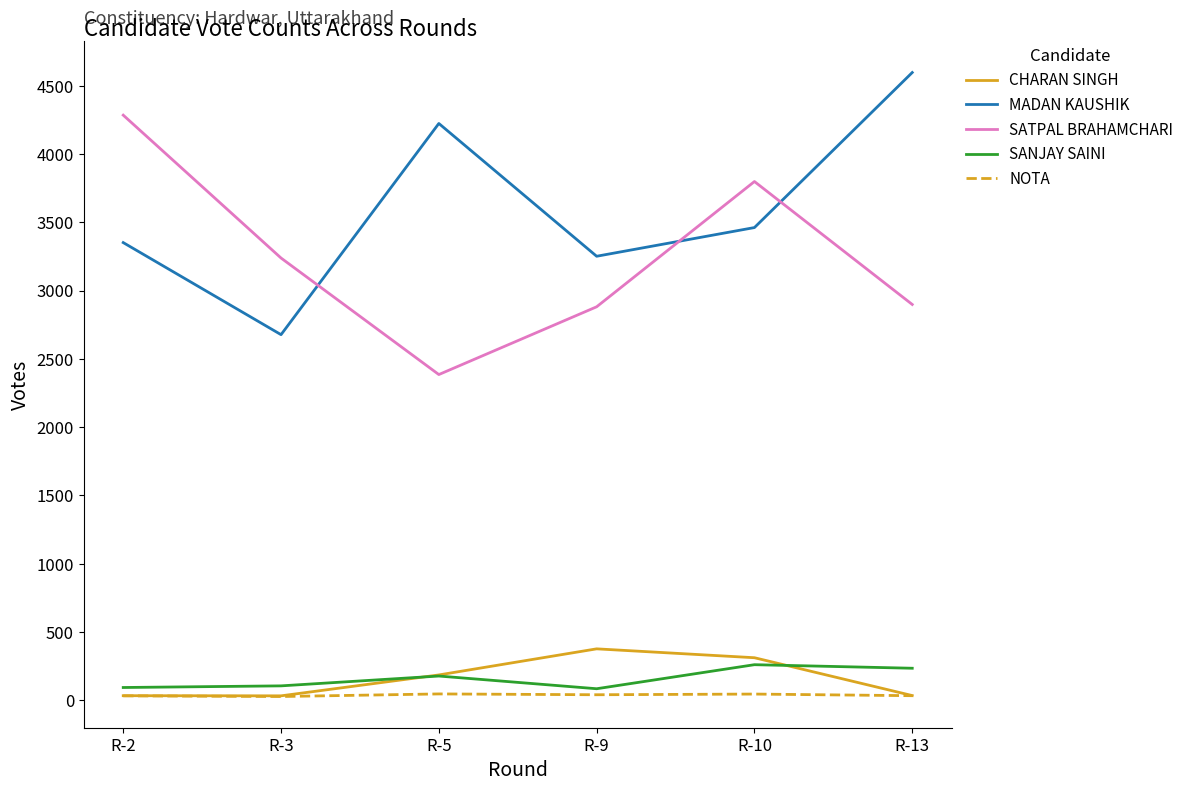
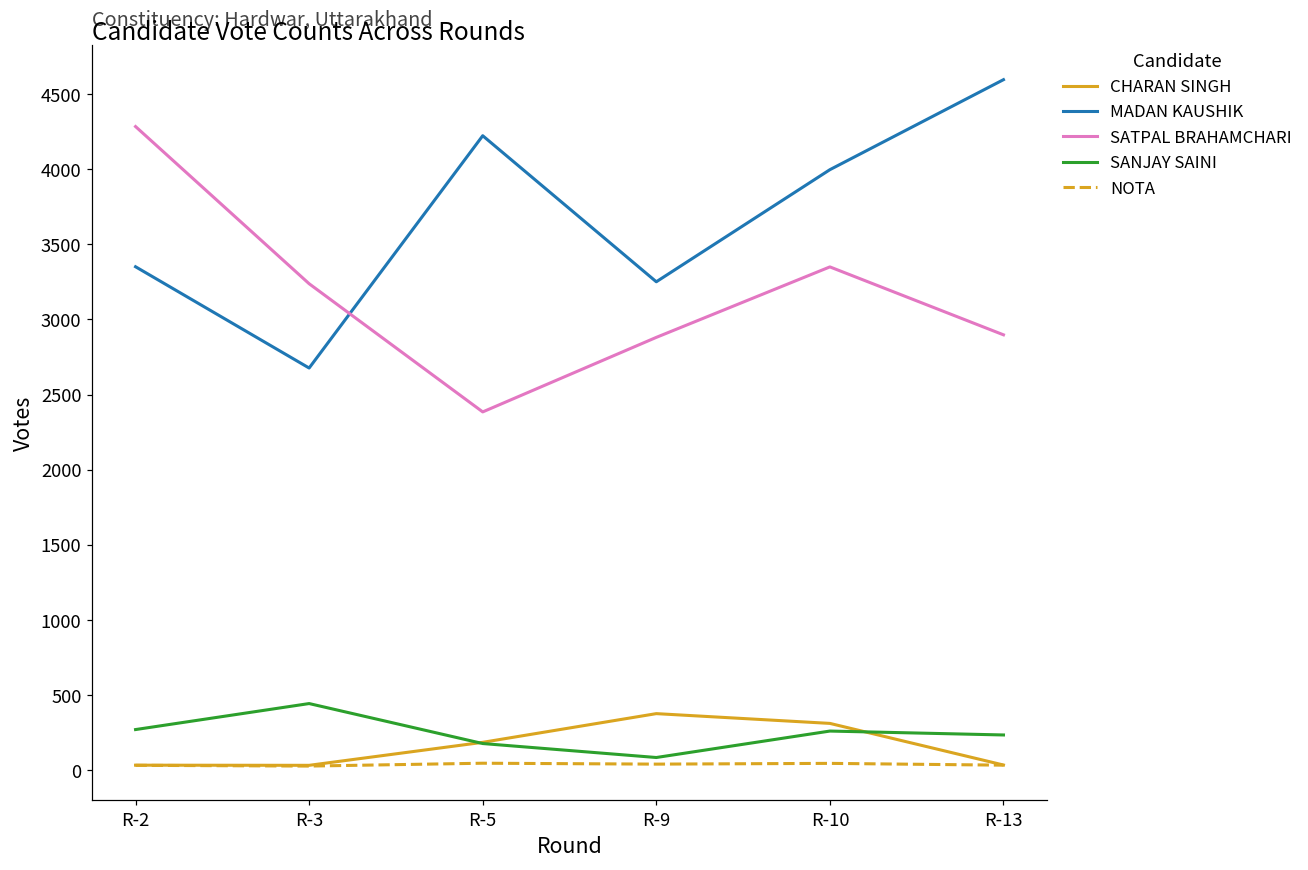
SANJAY SAINI, R-2: 90 -> 270
SANJAY SAINI, R-3: 110 -> 440
MADAN KAUSHIK, R-10: 3460 -> 4000
SATPAL BRAHAMCHARI, R-10: 3800 -> 3350
